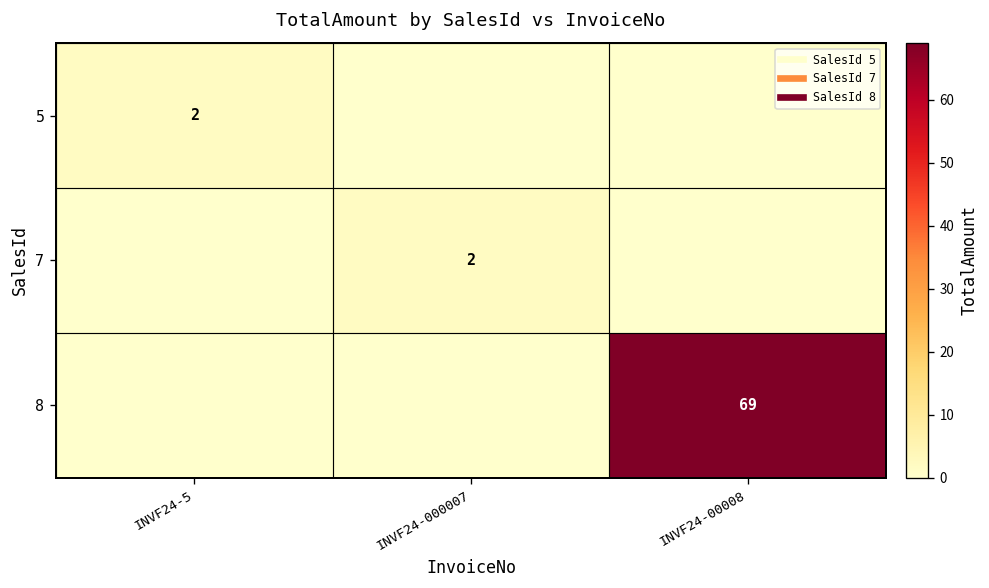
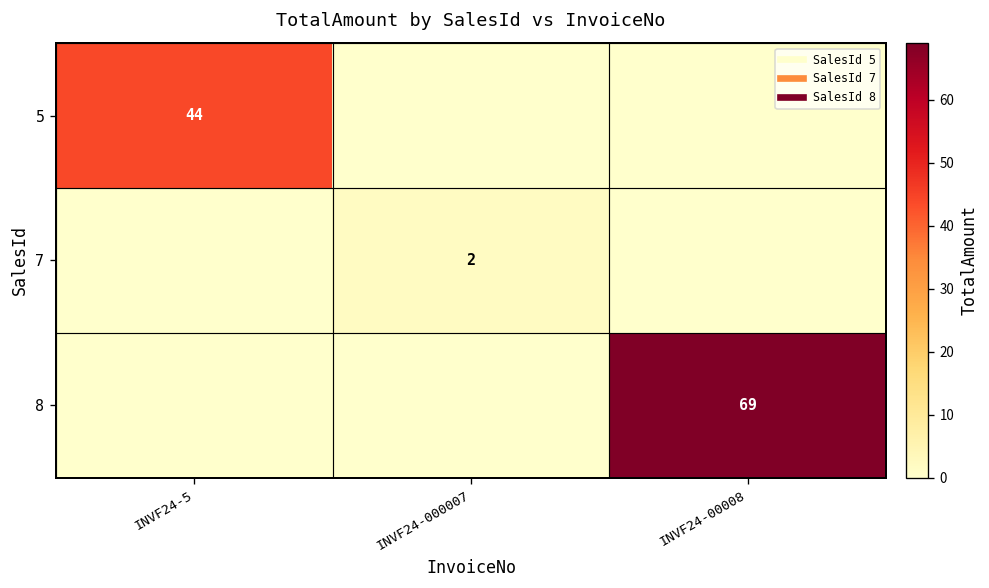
5, INVF24-5: 2 -> 44
